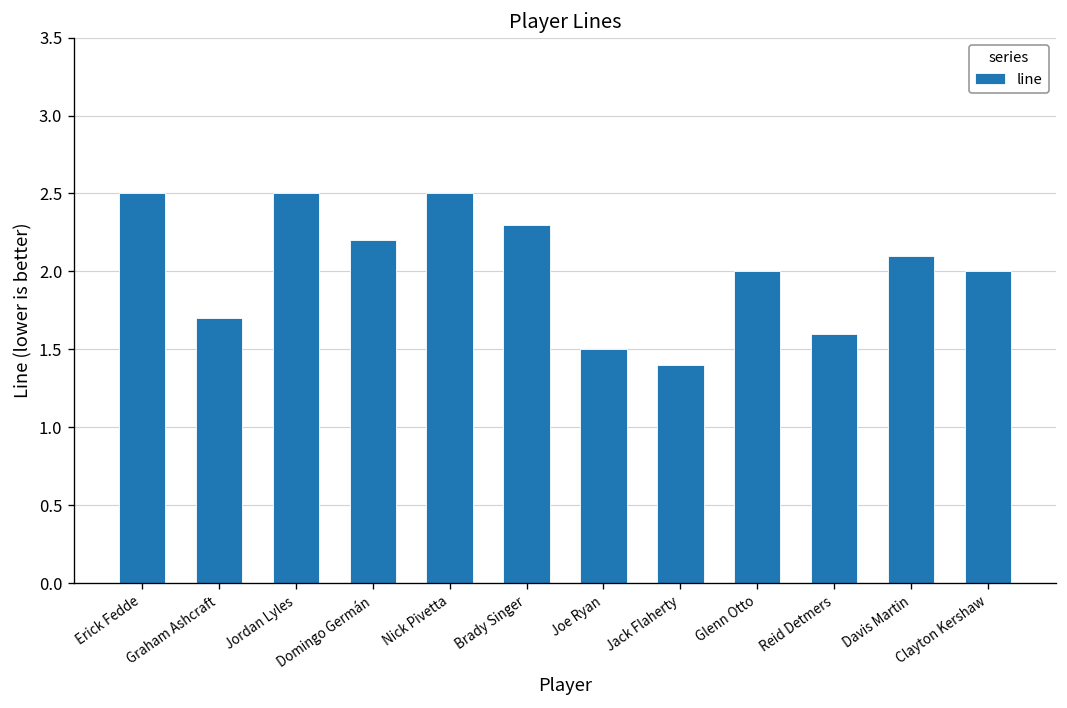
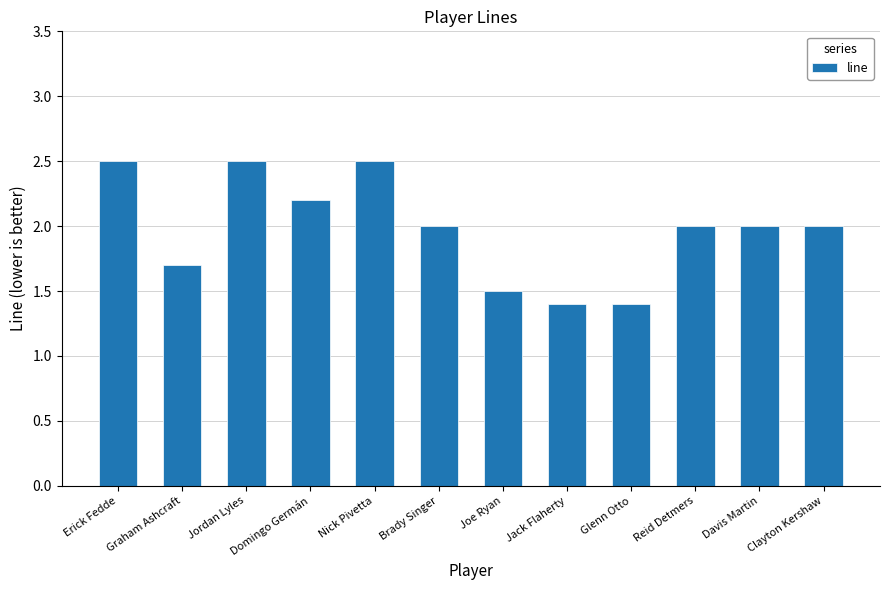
Brady Singer: 2.3 -> 2.0
Glenn Otto: 2.0 -> 1.4
Reid Detmers: 1.6 -> 2.0
Davis Martin: 2.1 -> 2.0
